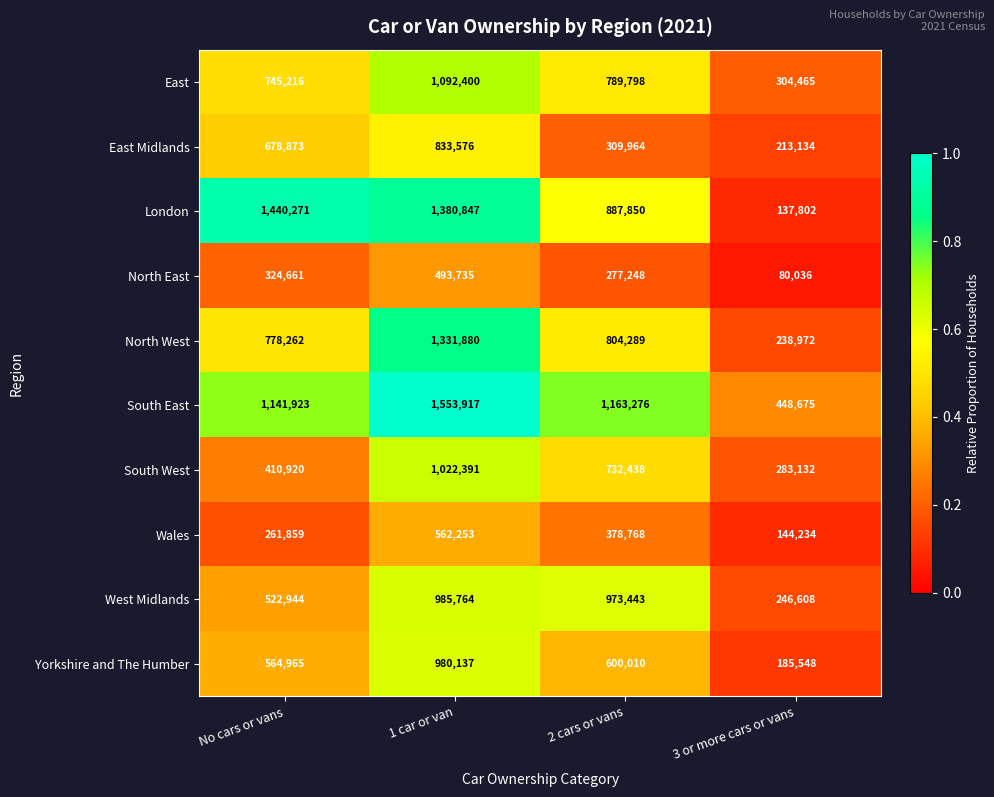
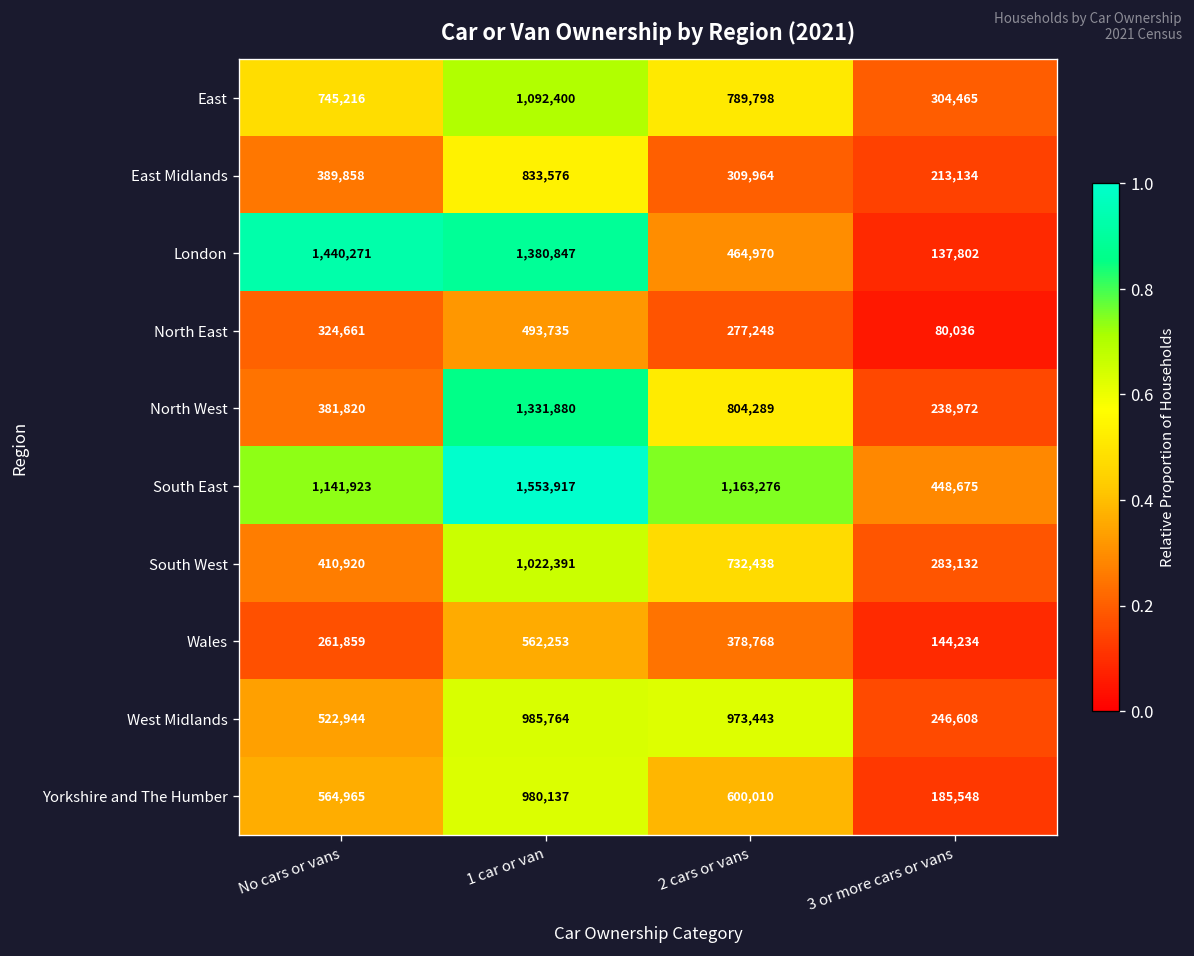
East Midlands, No cars or vans: 678,873 -> 389,858
London, 2 cars or vans: 887,850 -> 464,970
North West, No cars or vans: 778,262 -> 381,820
